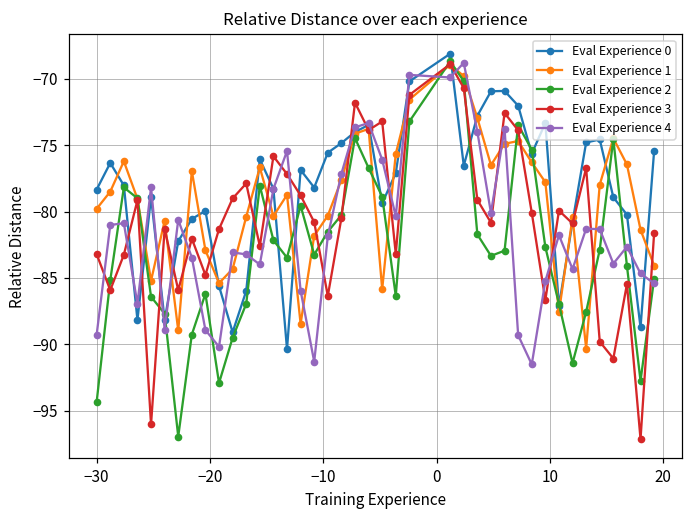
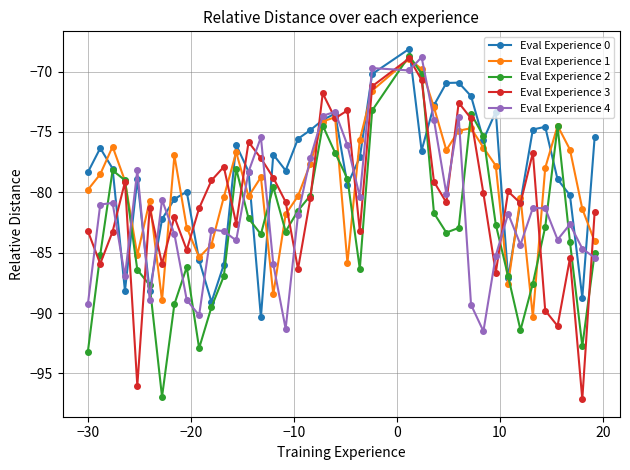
Eval Experience 2, −30: -94.3 -> -93.2
